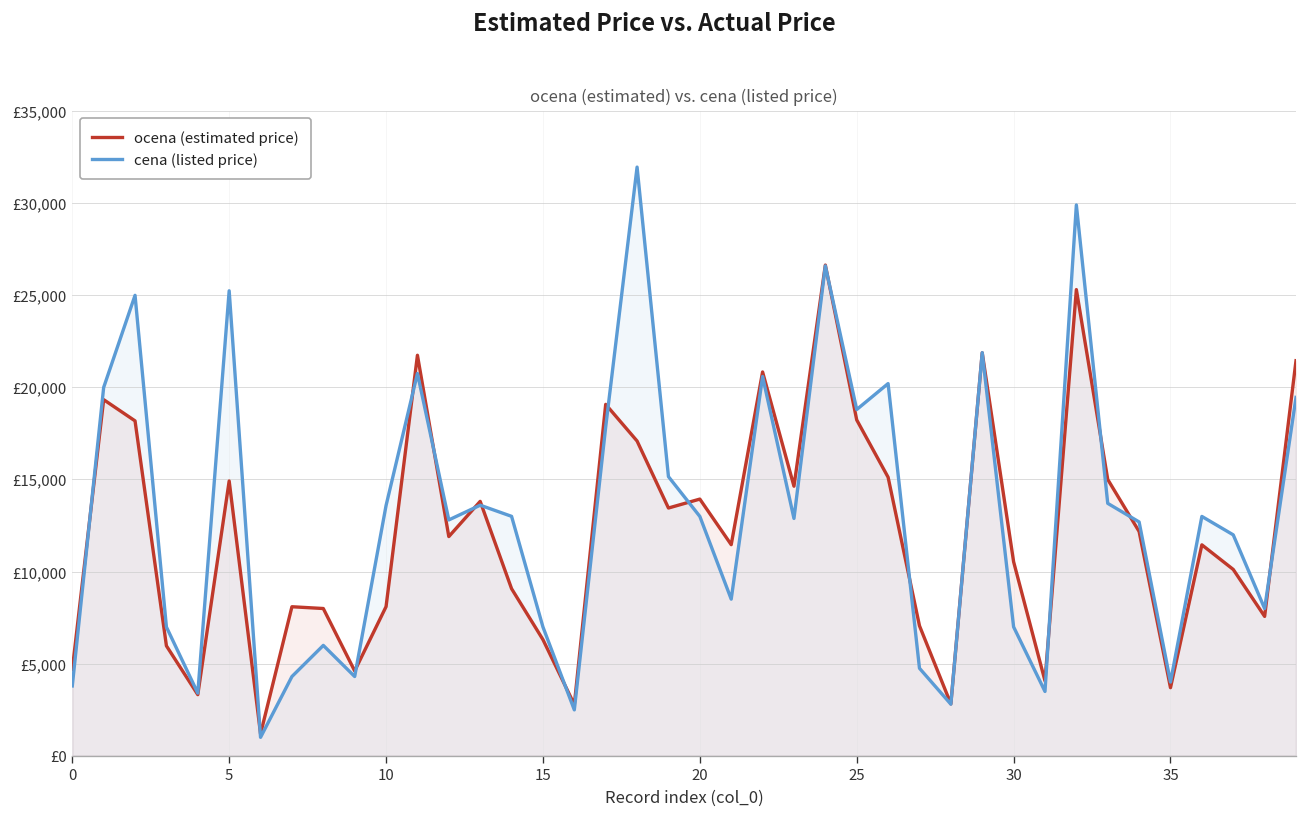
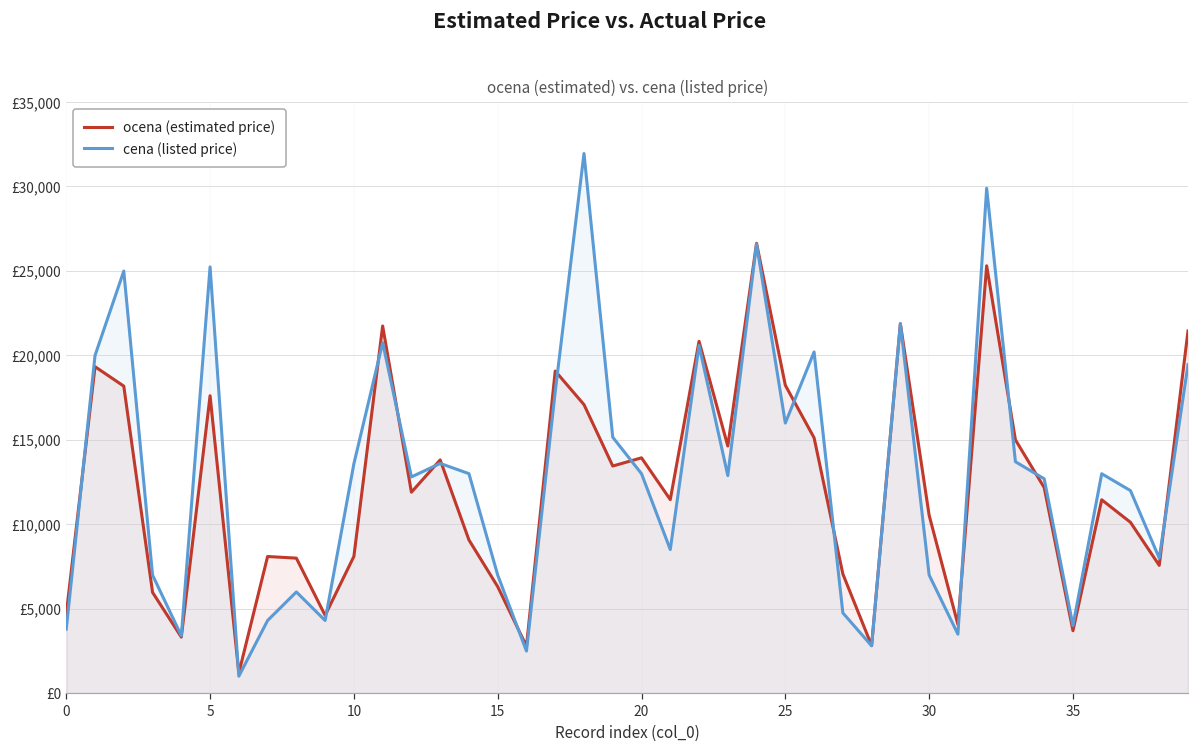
ocena (estimated price), 5: £14,900 -> £17,600
cena (listed price), 25: £18,800 -> £16,000
